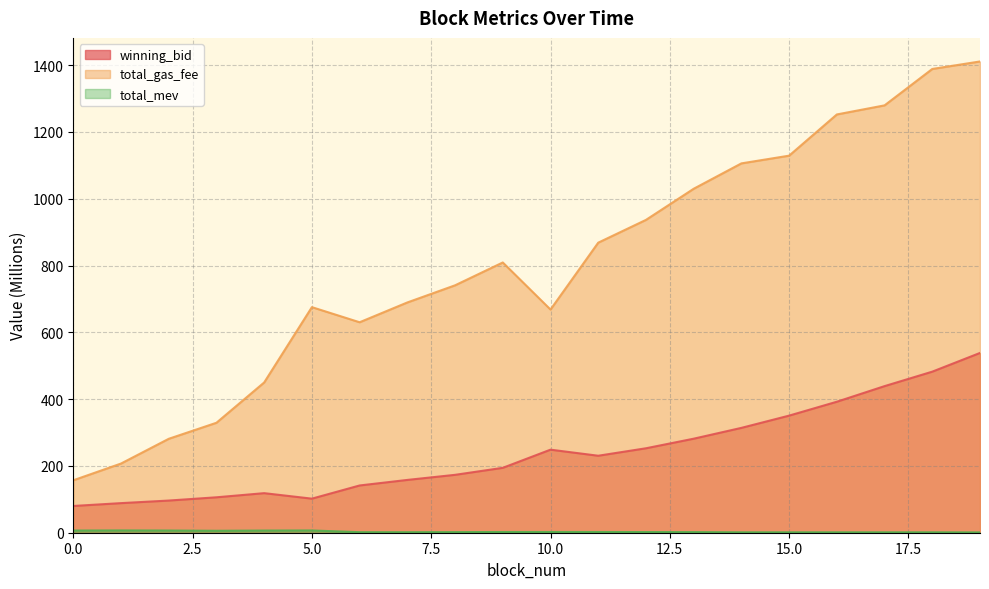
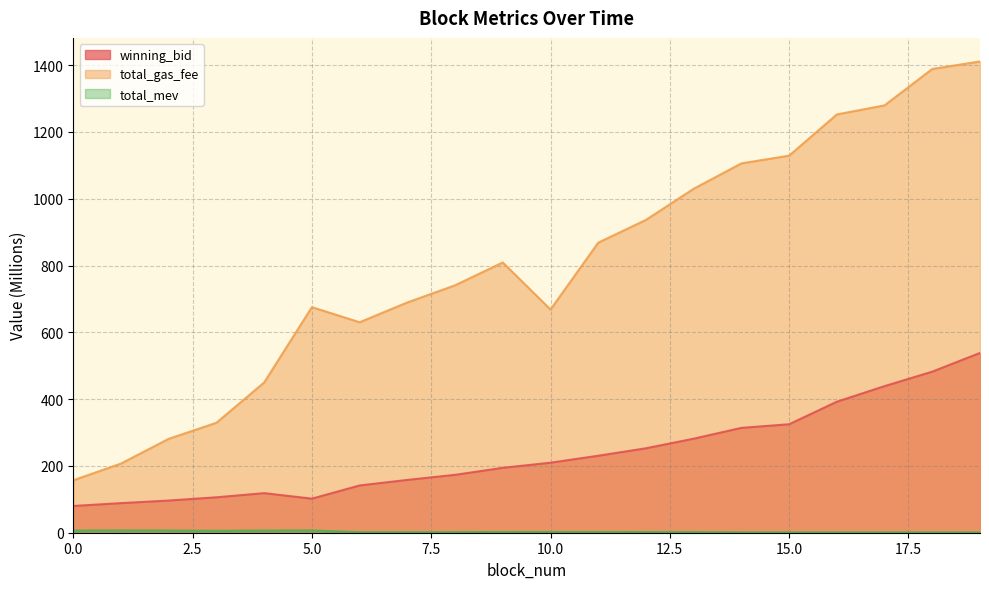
winning_bid, 10.0: 250 -> 210
winning_bid, 15.0: 350 -> 320
